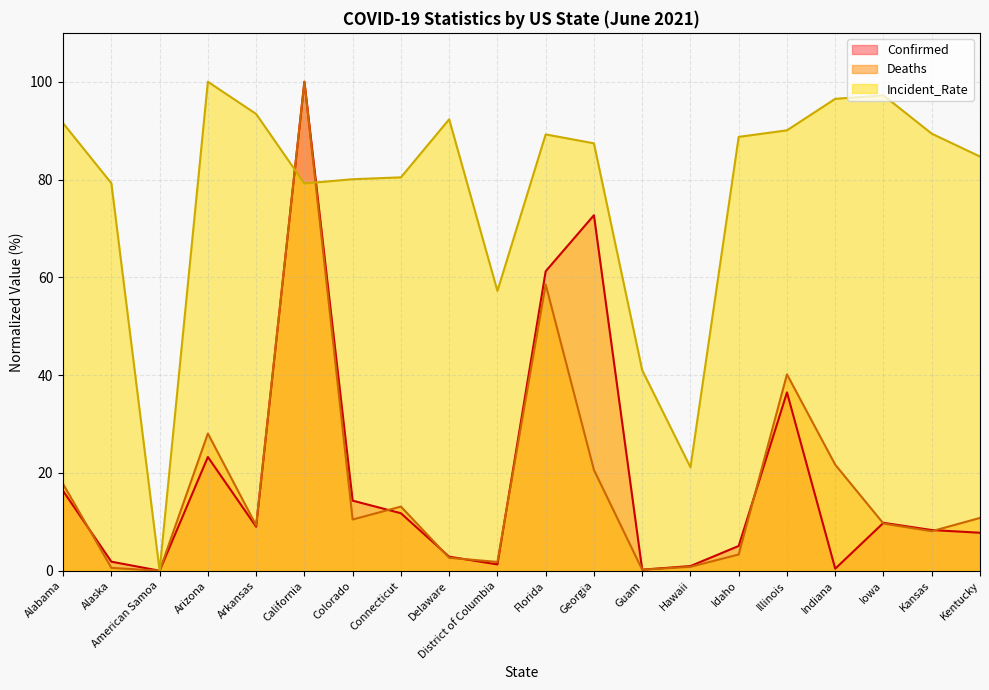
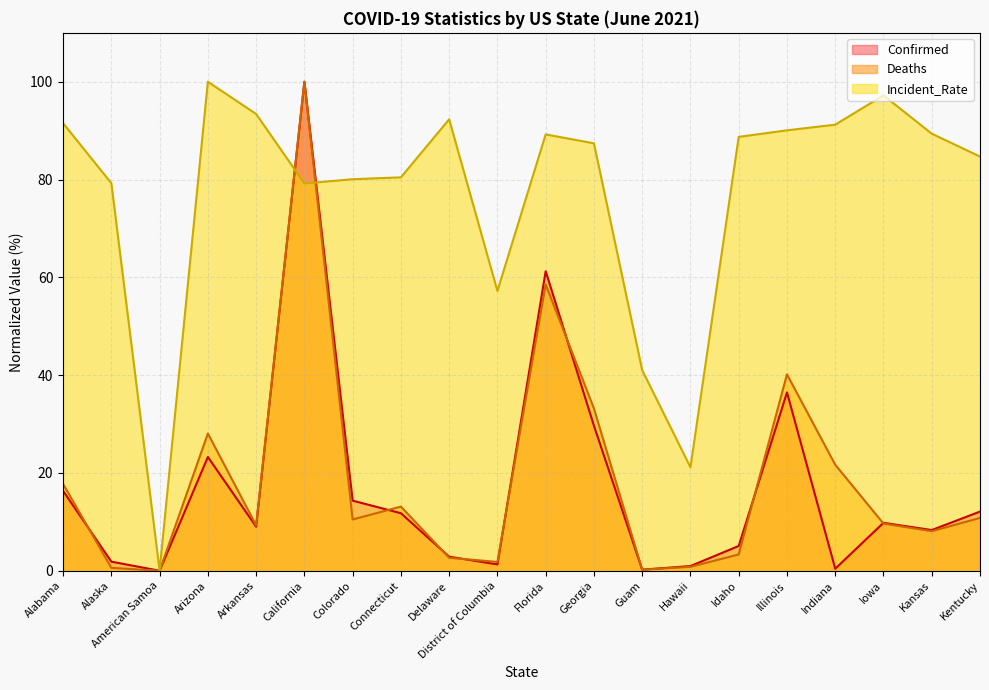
Confirmed, Georgia: 73 -> 30
Deaths, Georgia: 21 -> 33
Incident_Rate, Indiana: 97 -> 91
Confirmed, Kentucky: 8 -> 12
